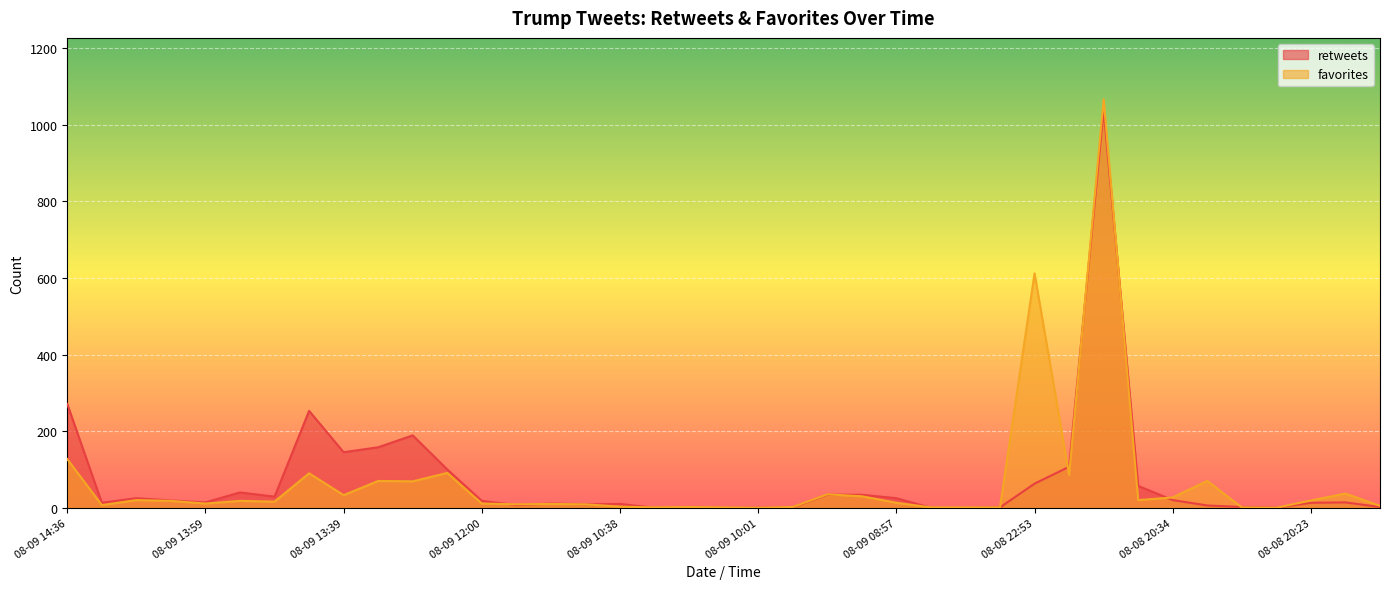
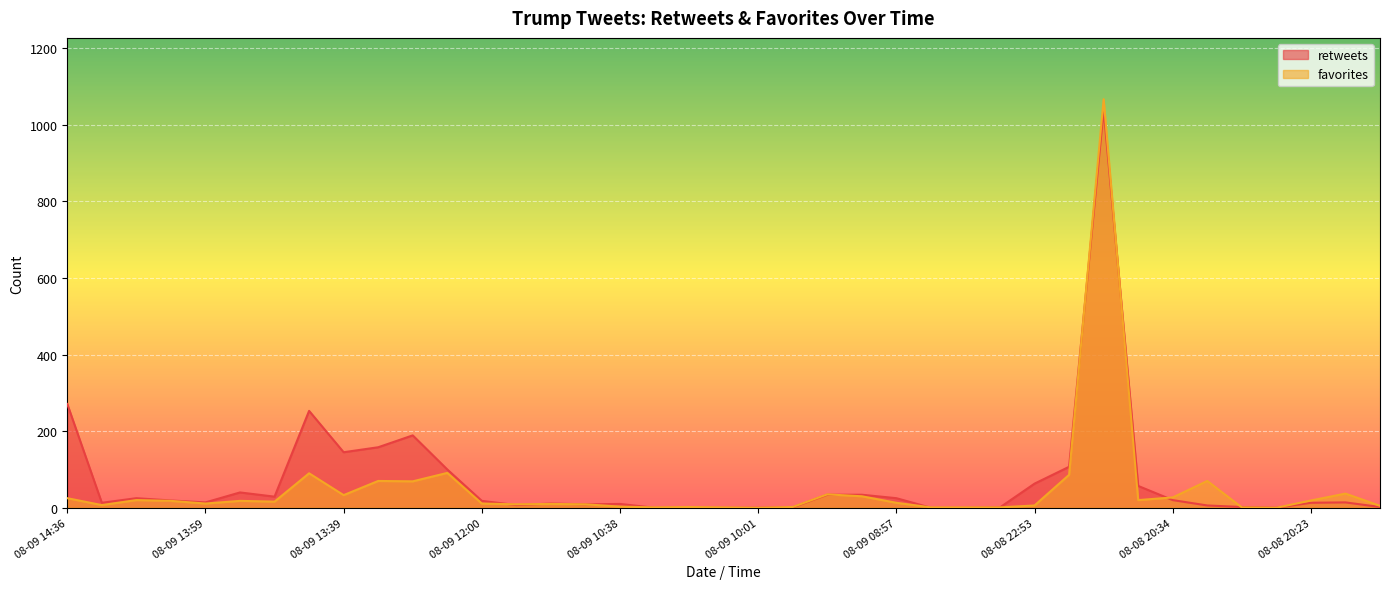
favorites, 08-09 14:36: 130 -> 30
favorites, 08-08 22:53: 610 -> 10
